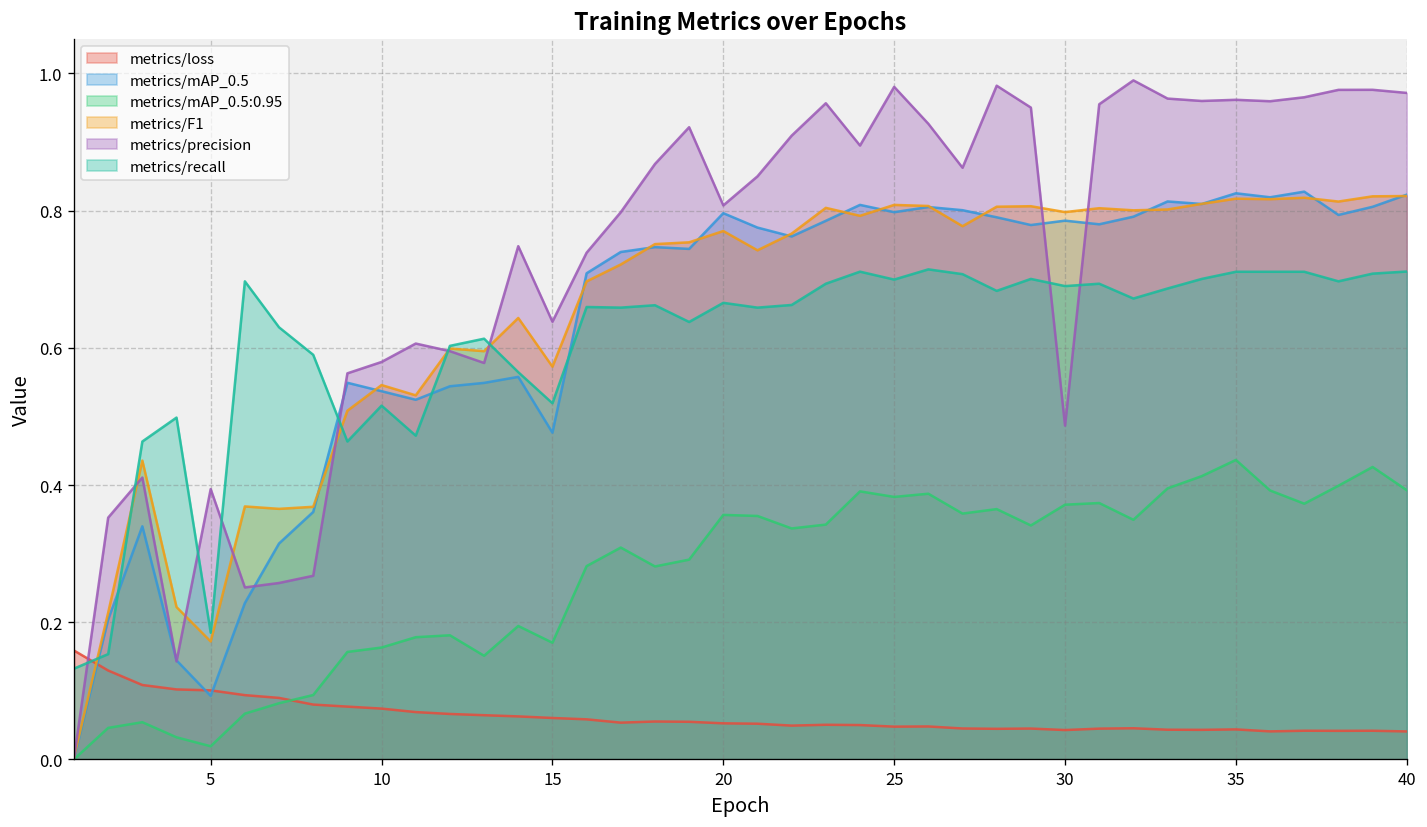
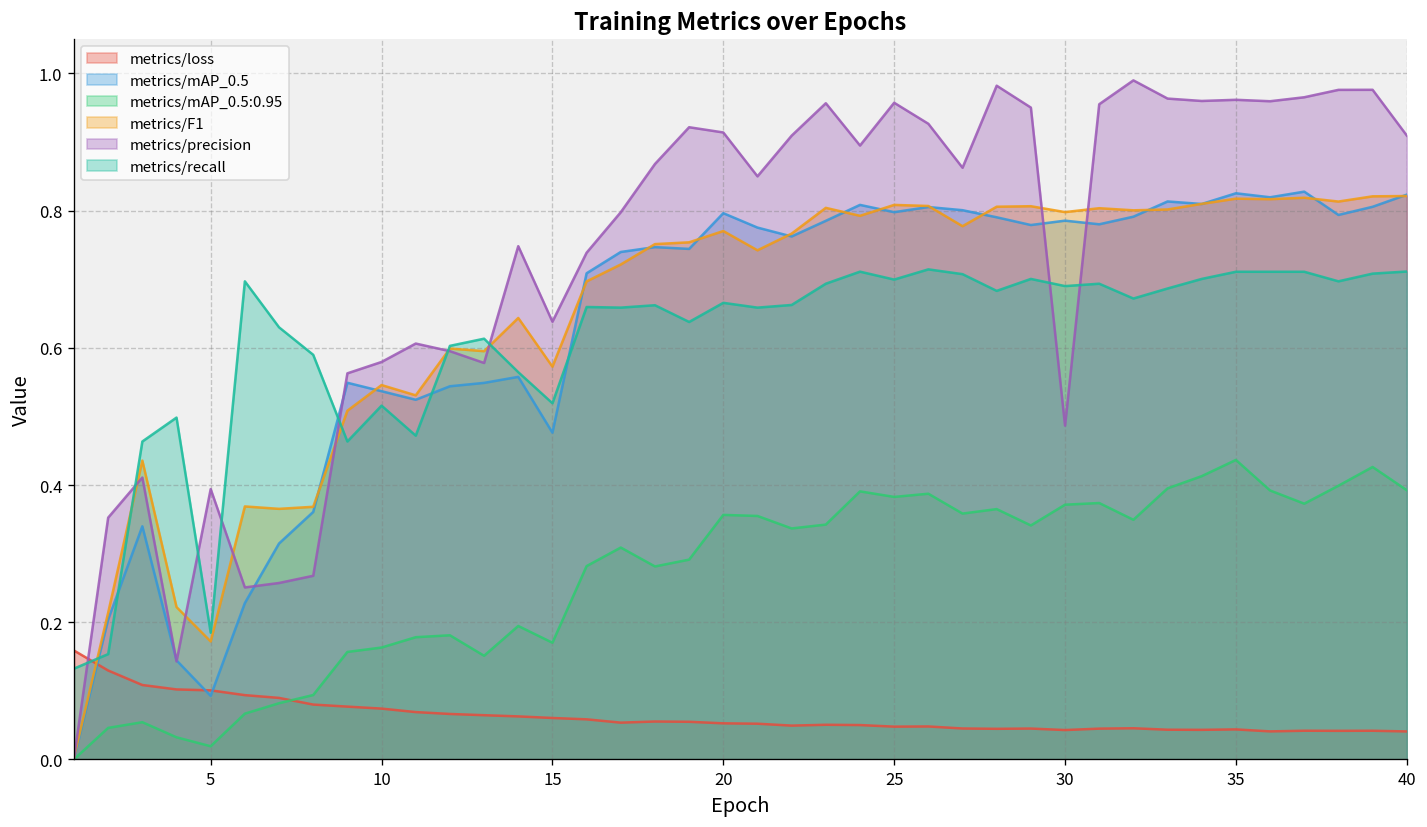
metrics/precision, 20: 0.81 -> 0.91
metrics/precision, 25: 0.98 -> 0.96
metrics/precision, 40: 0.97 -> 0.91
